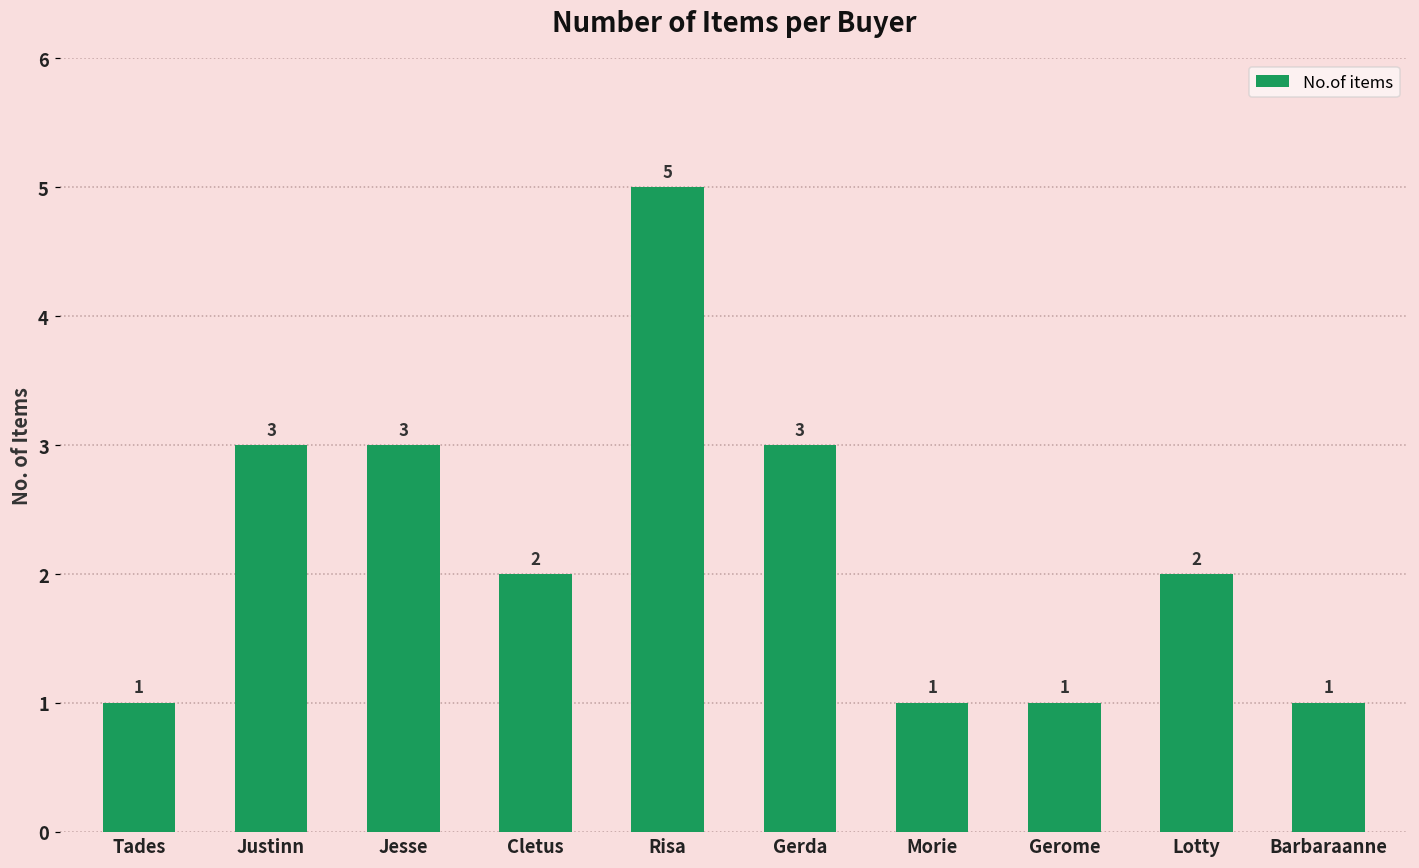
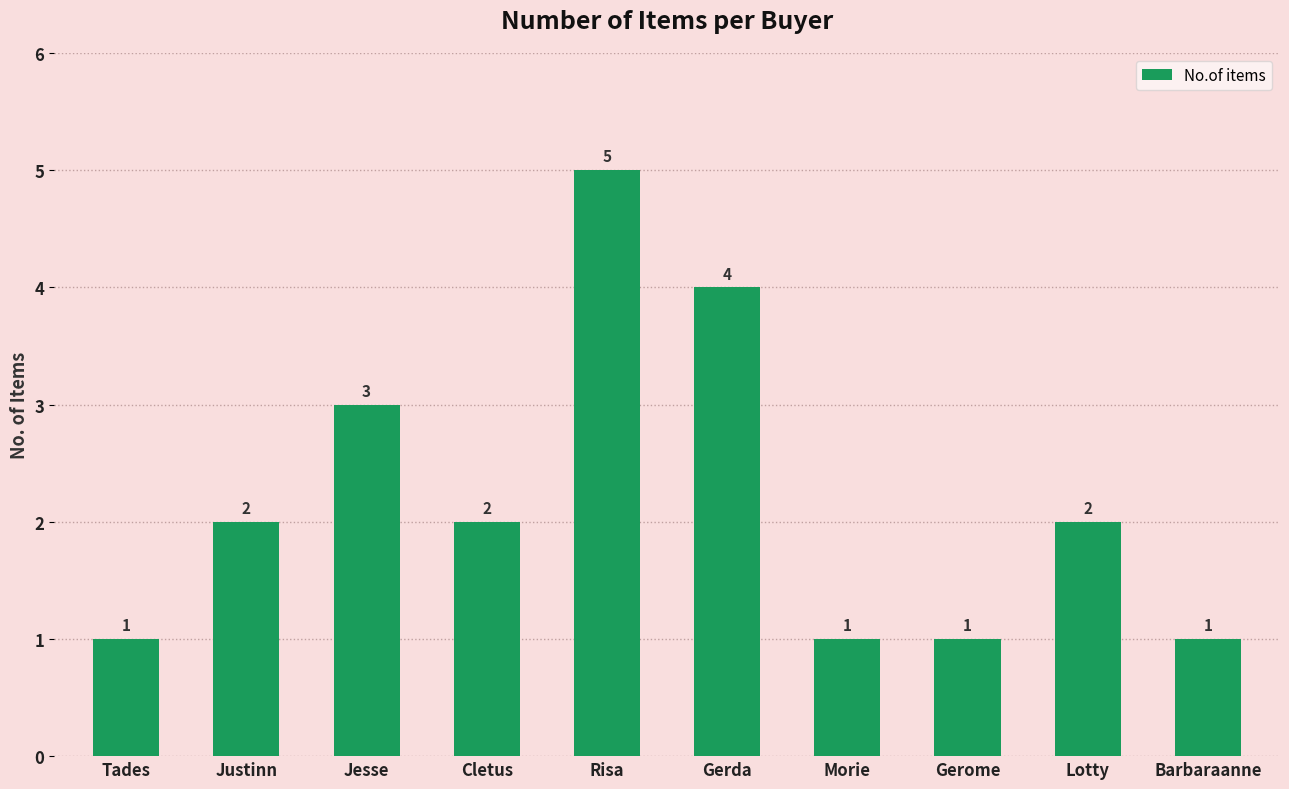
Justinn: 3 -> 2
Gerda: 3 -> 4
